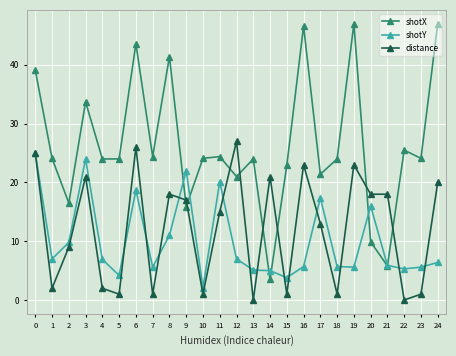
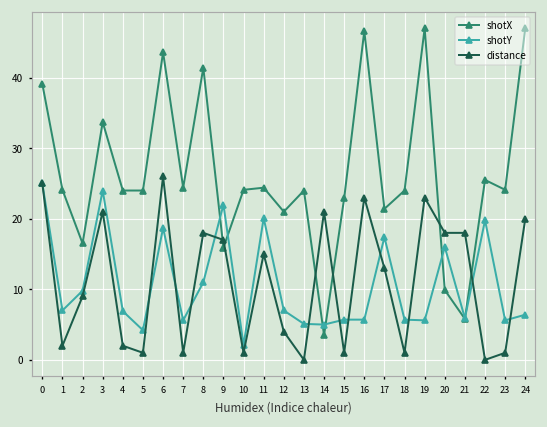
distance, 12: 27 -> 4
shotY, 15: 4 -> 6
shotY, 22: 5 -> 20
